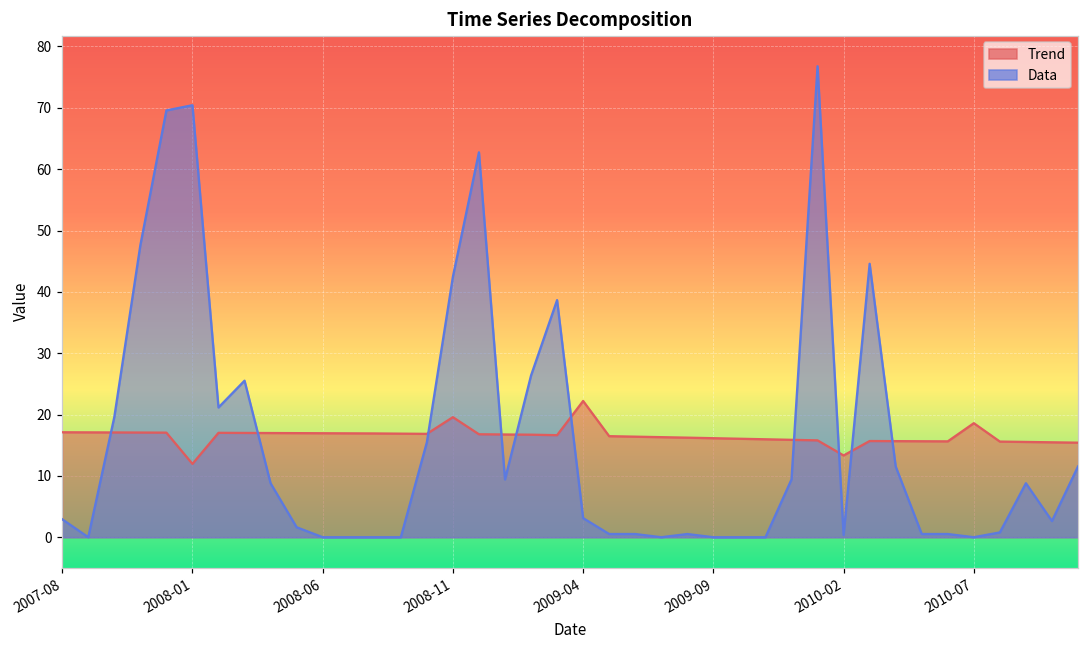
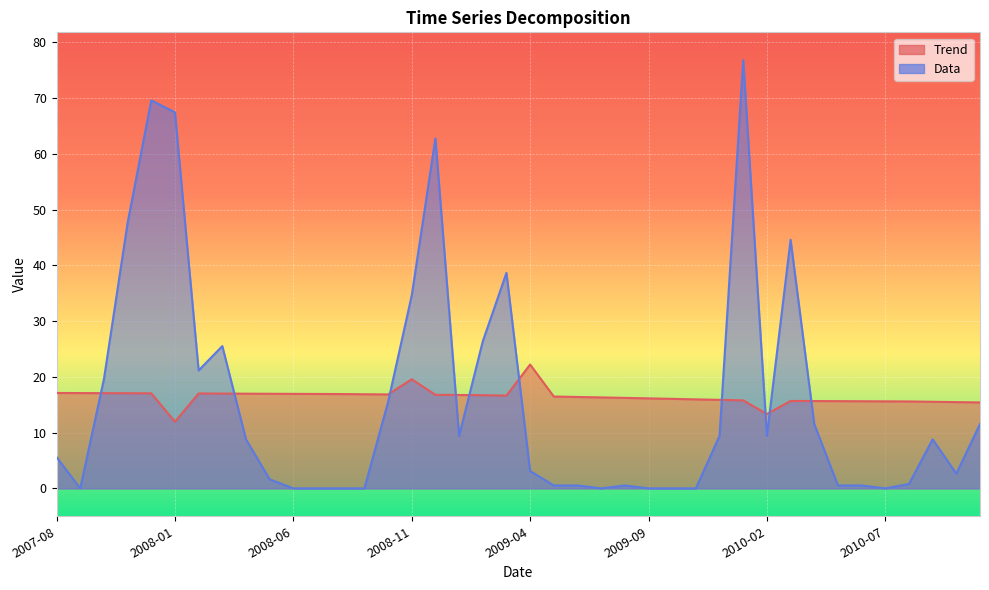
Data, 2007-08: 3 -> 6
Data, 2008-01: 70 -> 67
Data, 2008-11: 42 -> 35
Data, 2010-02: 0 -> 9
Trend, 2010-07: 19 -> 16
